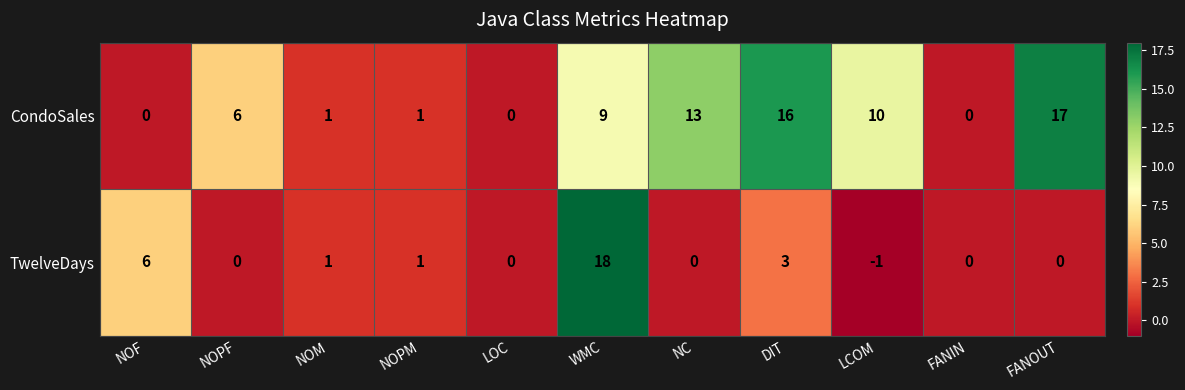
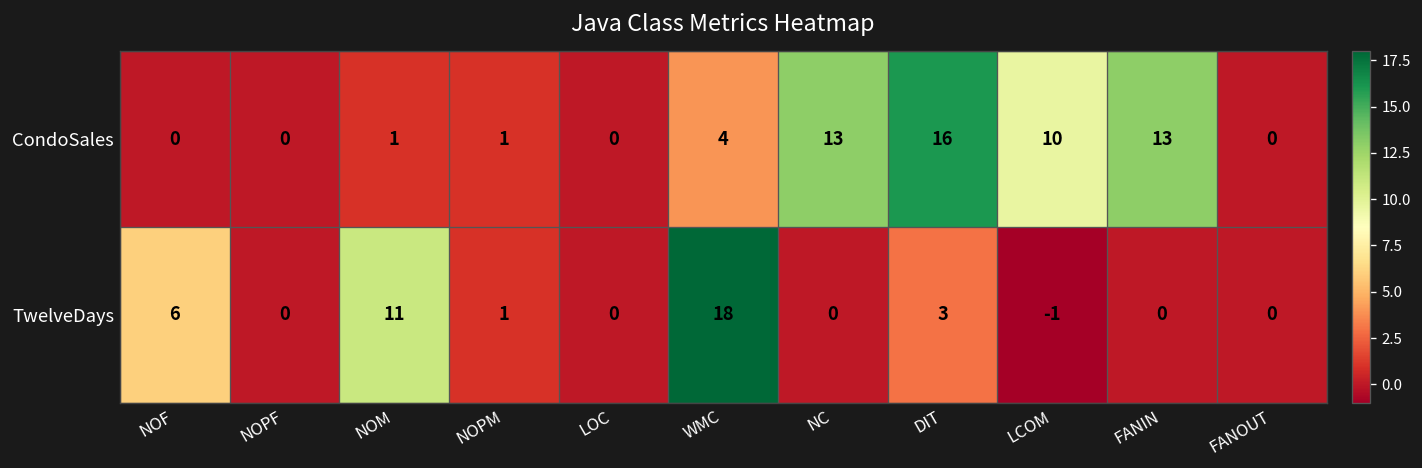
CondoSales, NOPF: 6 -> 0
CondoSales, WMC: 9 -> 4
CondoSales, FANIN: 0 -> 13
CondoSales, FANOUT: 17 -> 0
TwelveDays, NOM: 1 -> 11
